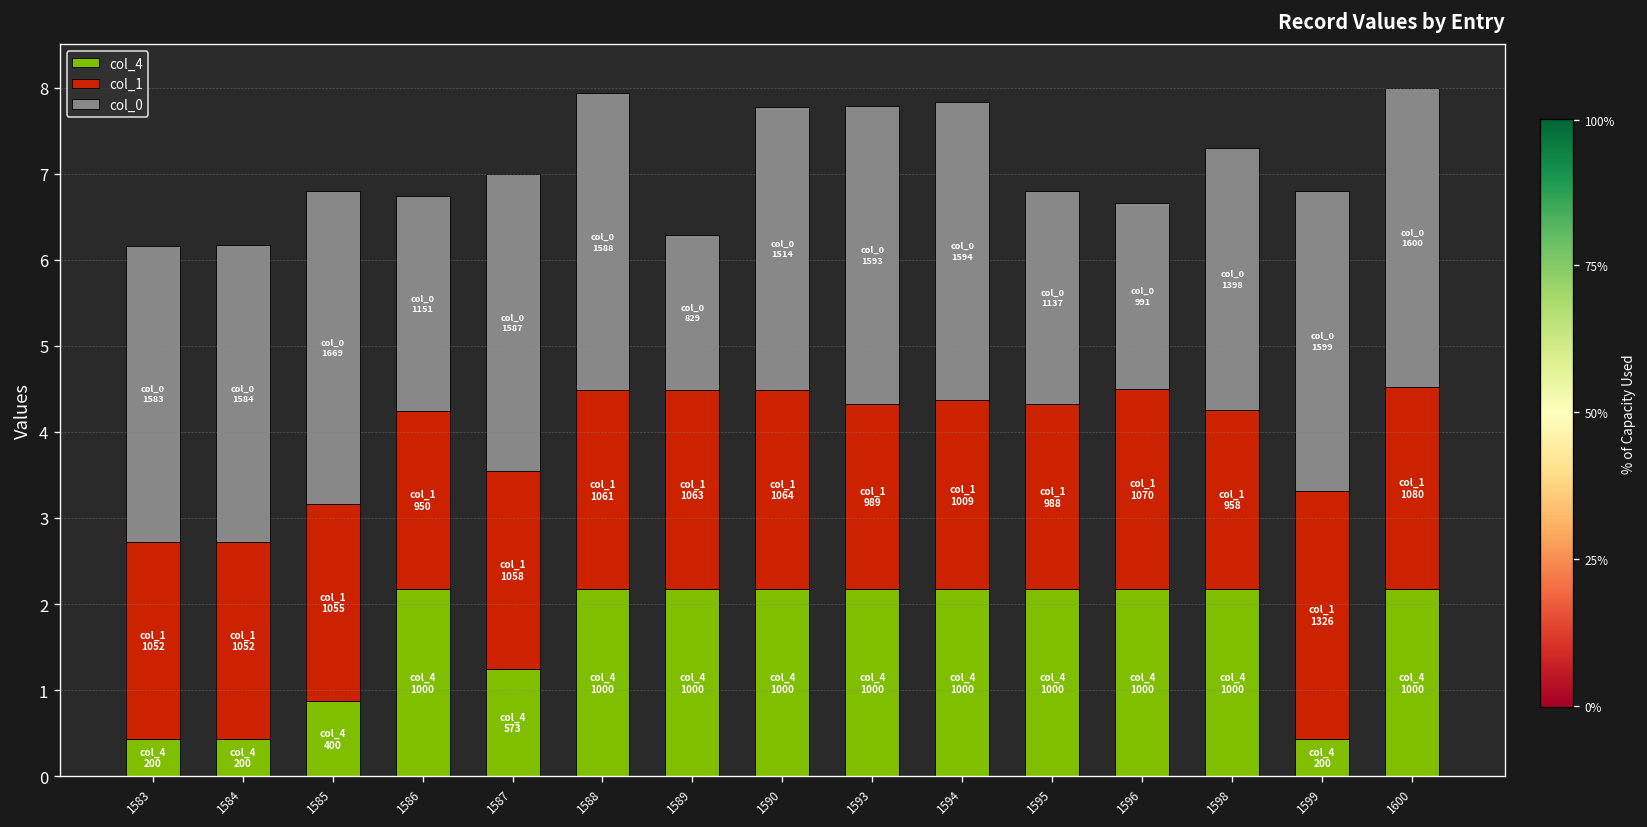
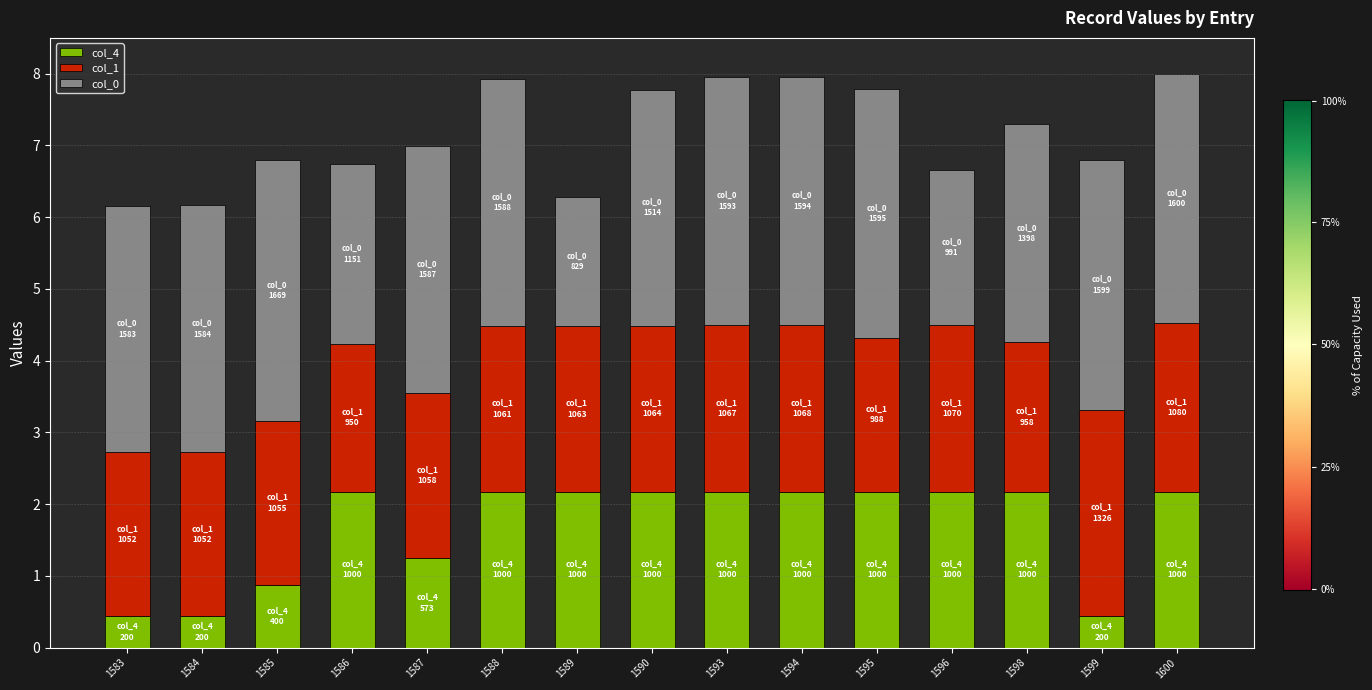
col_1, 1593: 989 -> 1067
col_1, 1594: 1009 -> 1068
col_0, 1595: 1137 -> 1595
